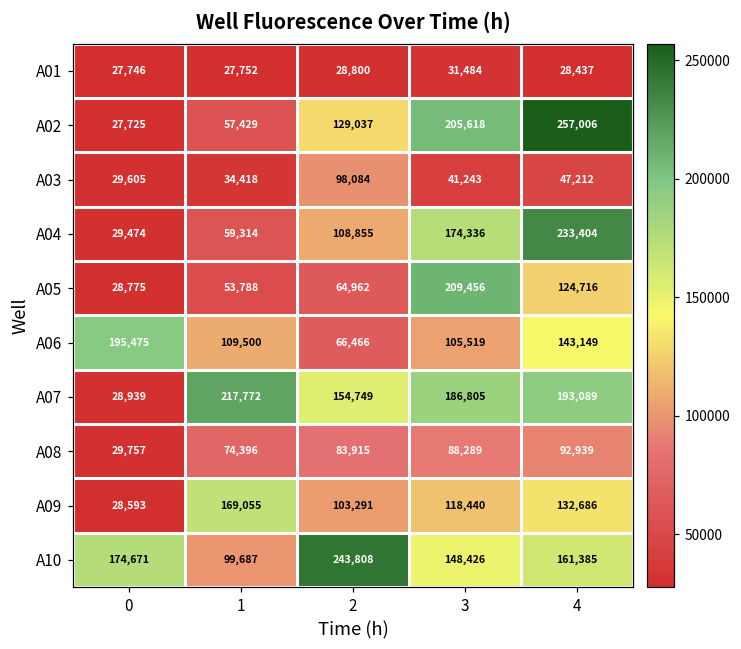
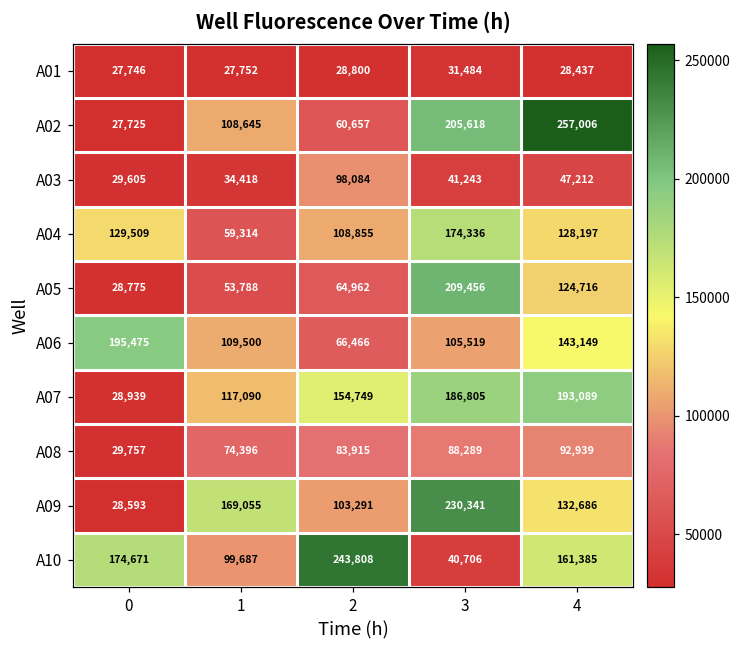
A02, 1: 57,429 -> 108,645
A02, 2: 129,037 -> 60,657
A04, 0: 29,474 -> 129,509
A04, 4: 233,404 -> 128,197
A07, 1: 217,772 -> 117,090
A09, 3: 118,440 -> 230,341
A10, 3: 148,426 -> 40,706
